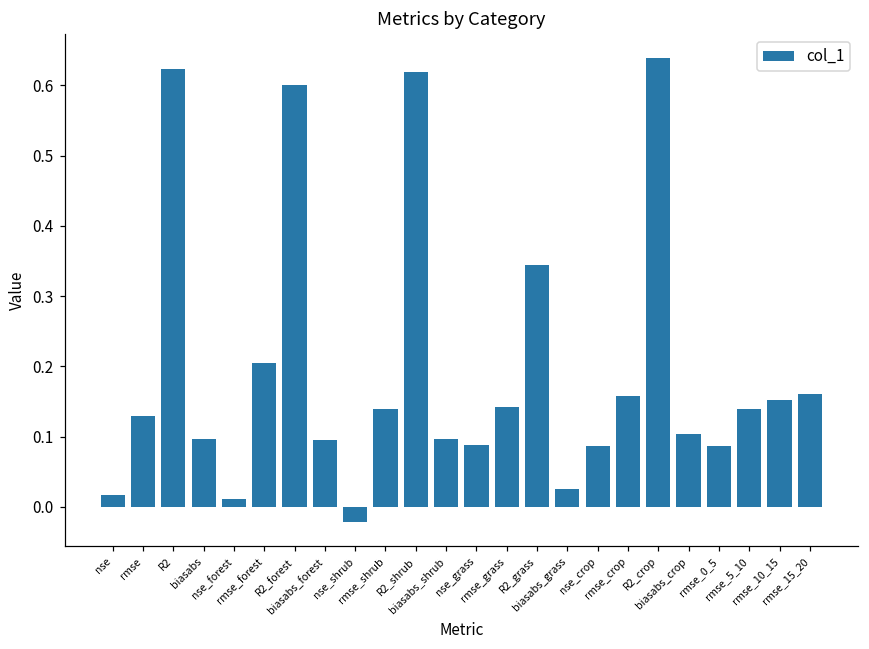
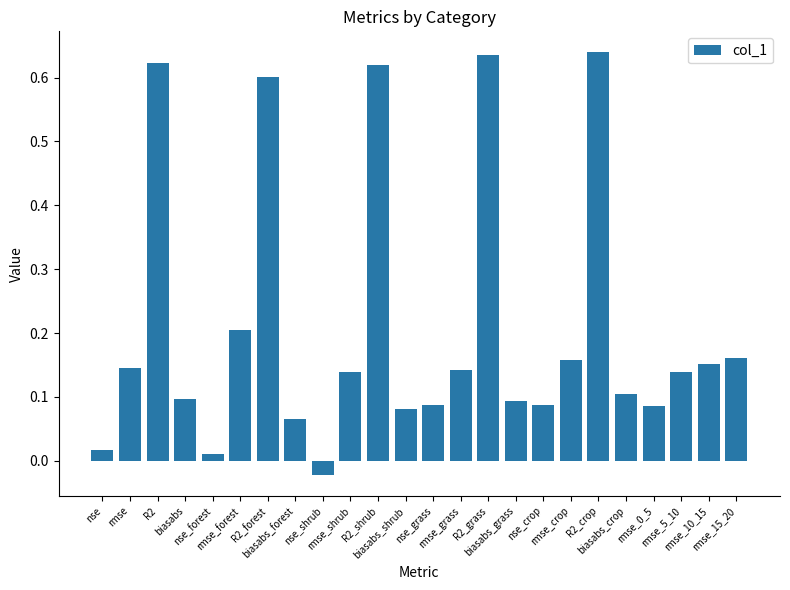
rmse: 0.13 -> 0.15
biasabs_forest: 0.10 -> 0.07
biasabs_shrub: 0.10 -> 0.08
R2_grass: 0.34 -> 0.63
biasabs_grass: 0.03 -> 0.09
